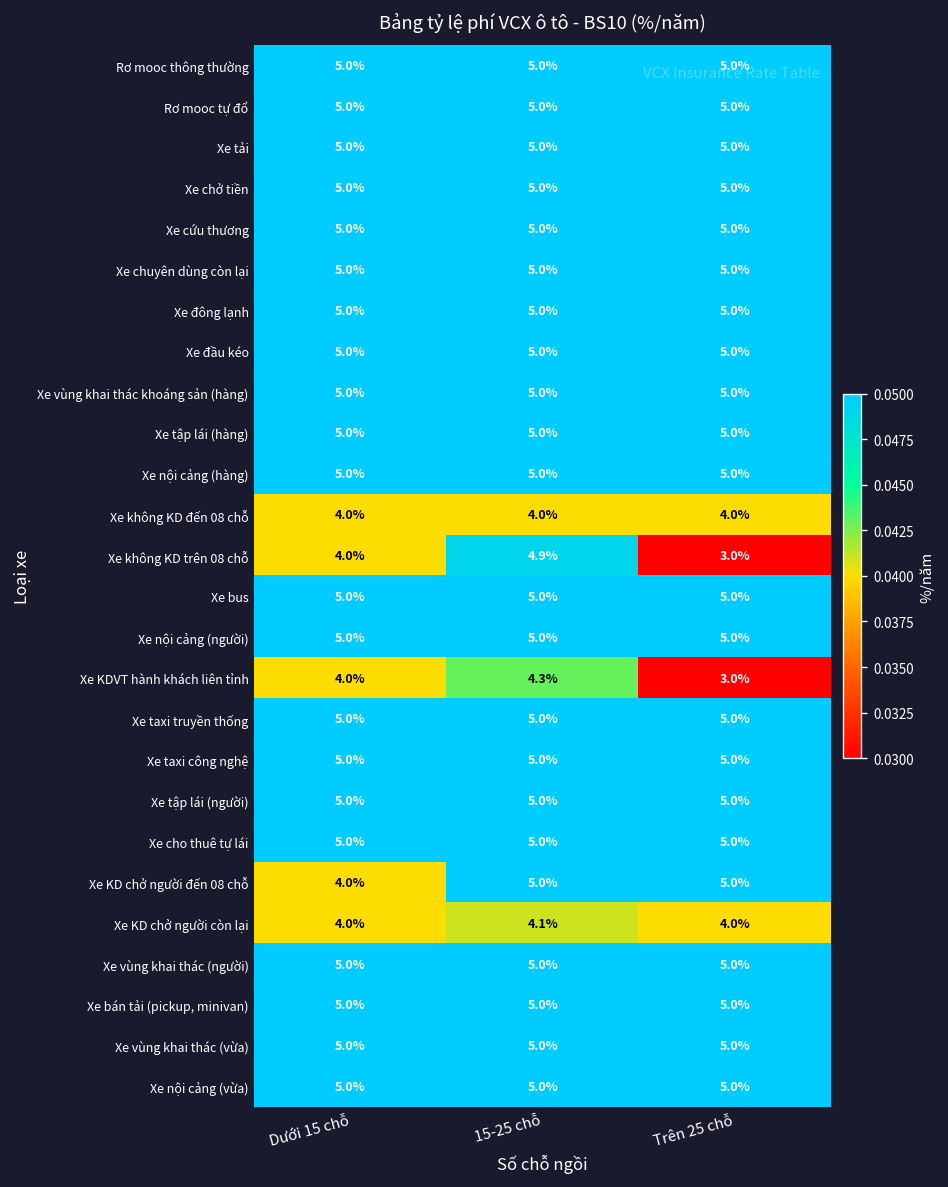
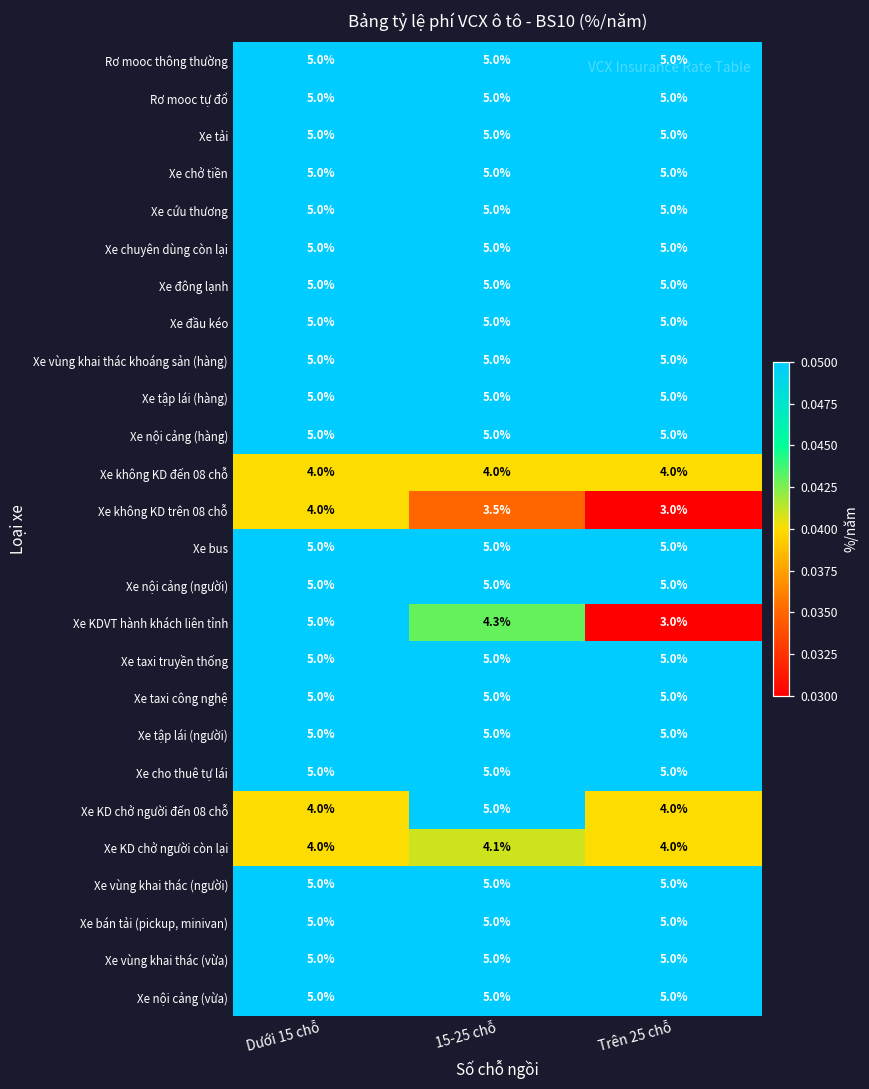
Xe không KD trên 08 chỗ, 15-25 chỗ: 4.9% -> 3.5%
Xe KDVT hành khách liên tỉnh, Dưới 15 chỗ: 4.0% -> 5.0%
Xe KD chở người đến 08 chỗ, Trên 25 chỗ: 5.0% -> 4.0%
